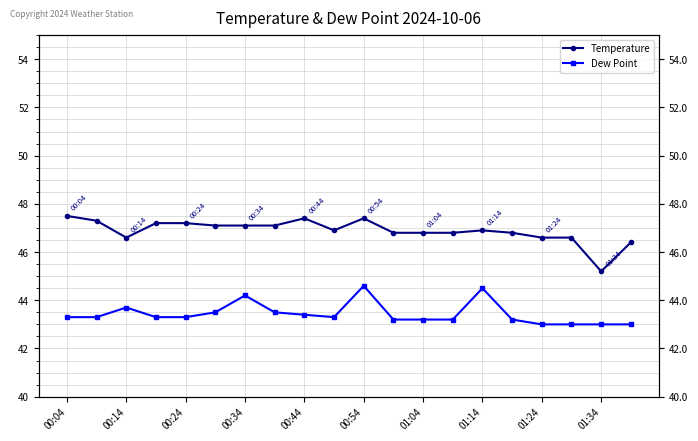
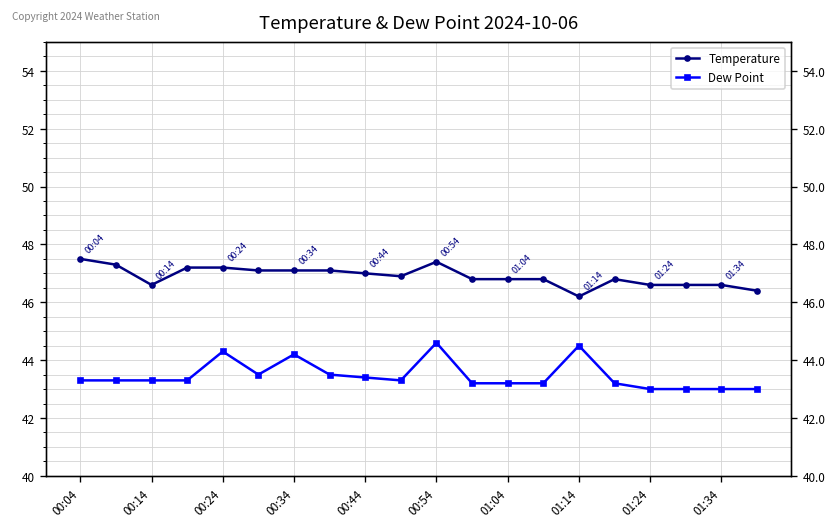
Dew Point, 00:14: 43.7 -> 43.3
Dew Point, 00:24: 43.3 -> 44.3
Temperature, 00:44: 47.4 -> 47.0
Temperature, 01:14: 46.9 -> 46.2
Temperature, 01:34: 45.2 -> 46.6
